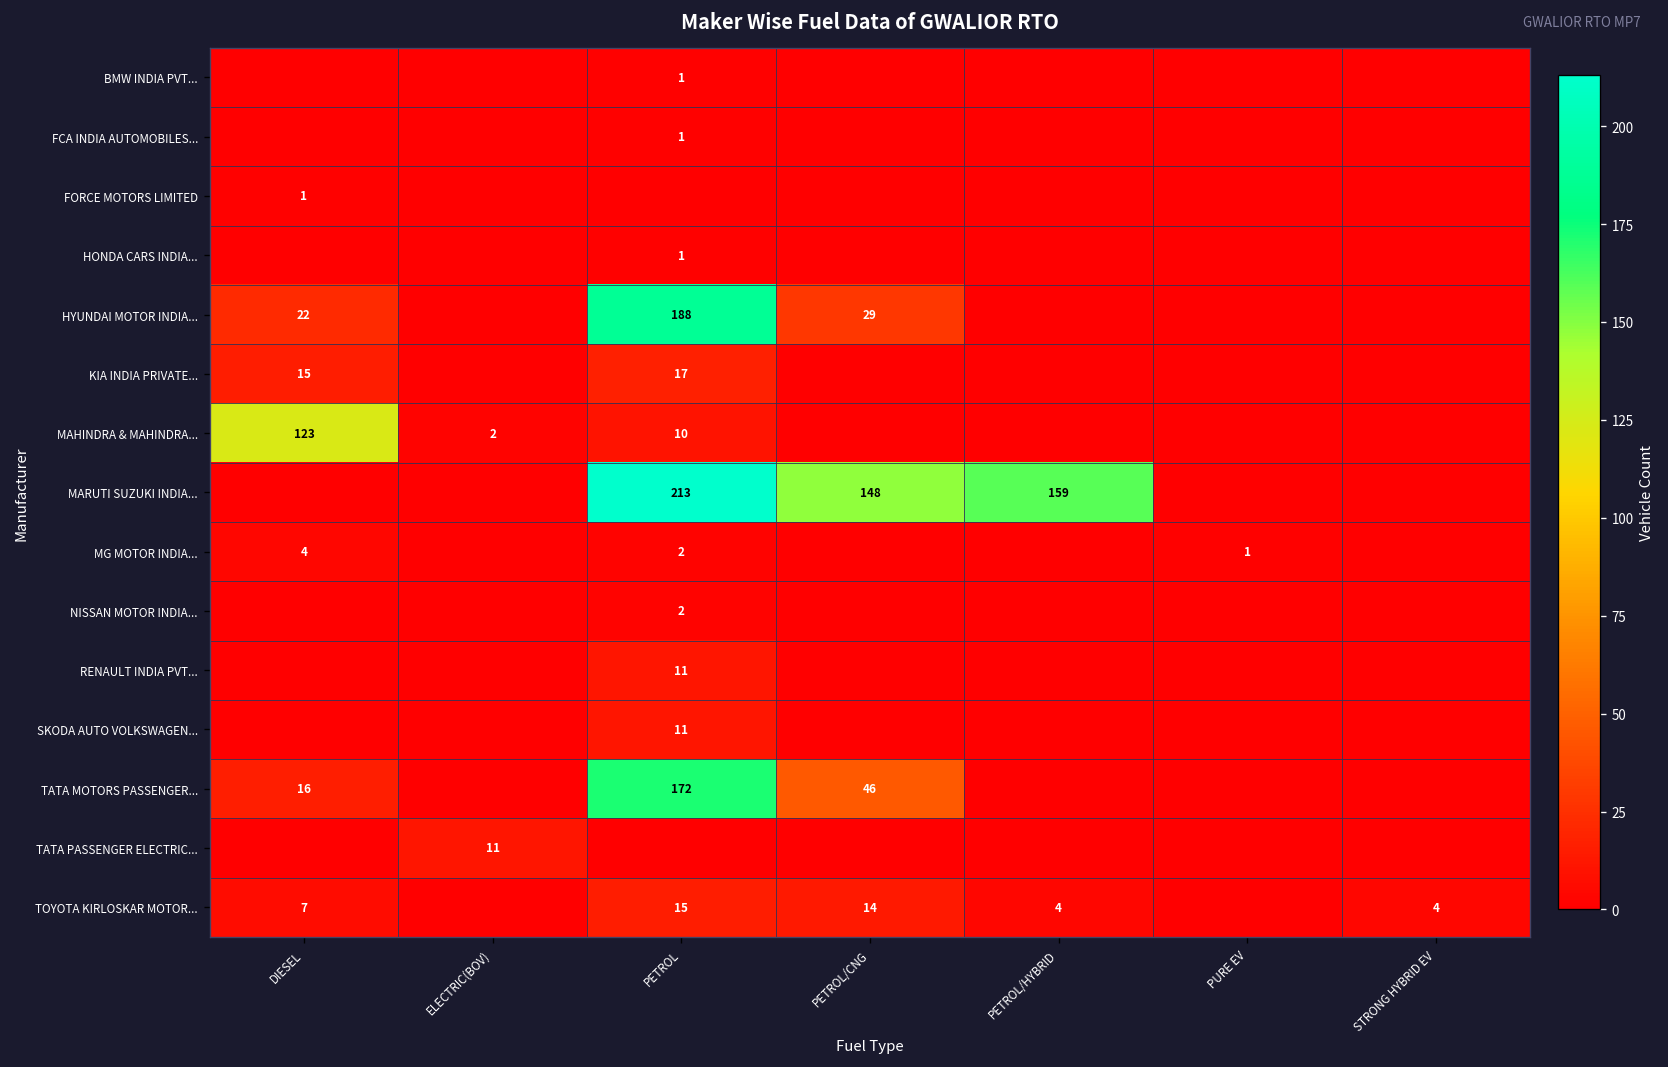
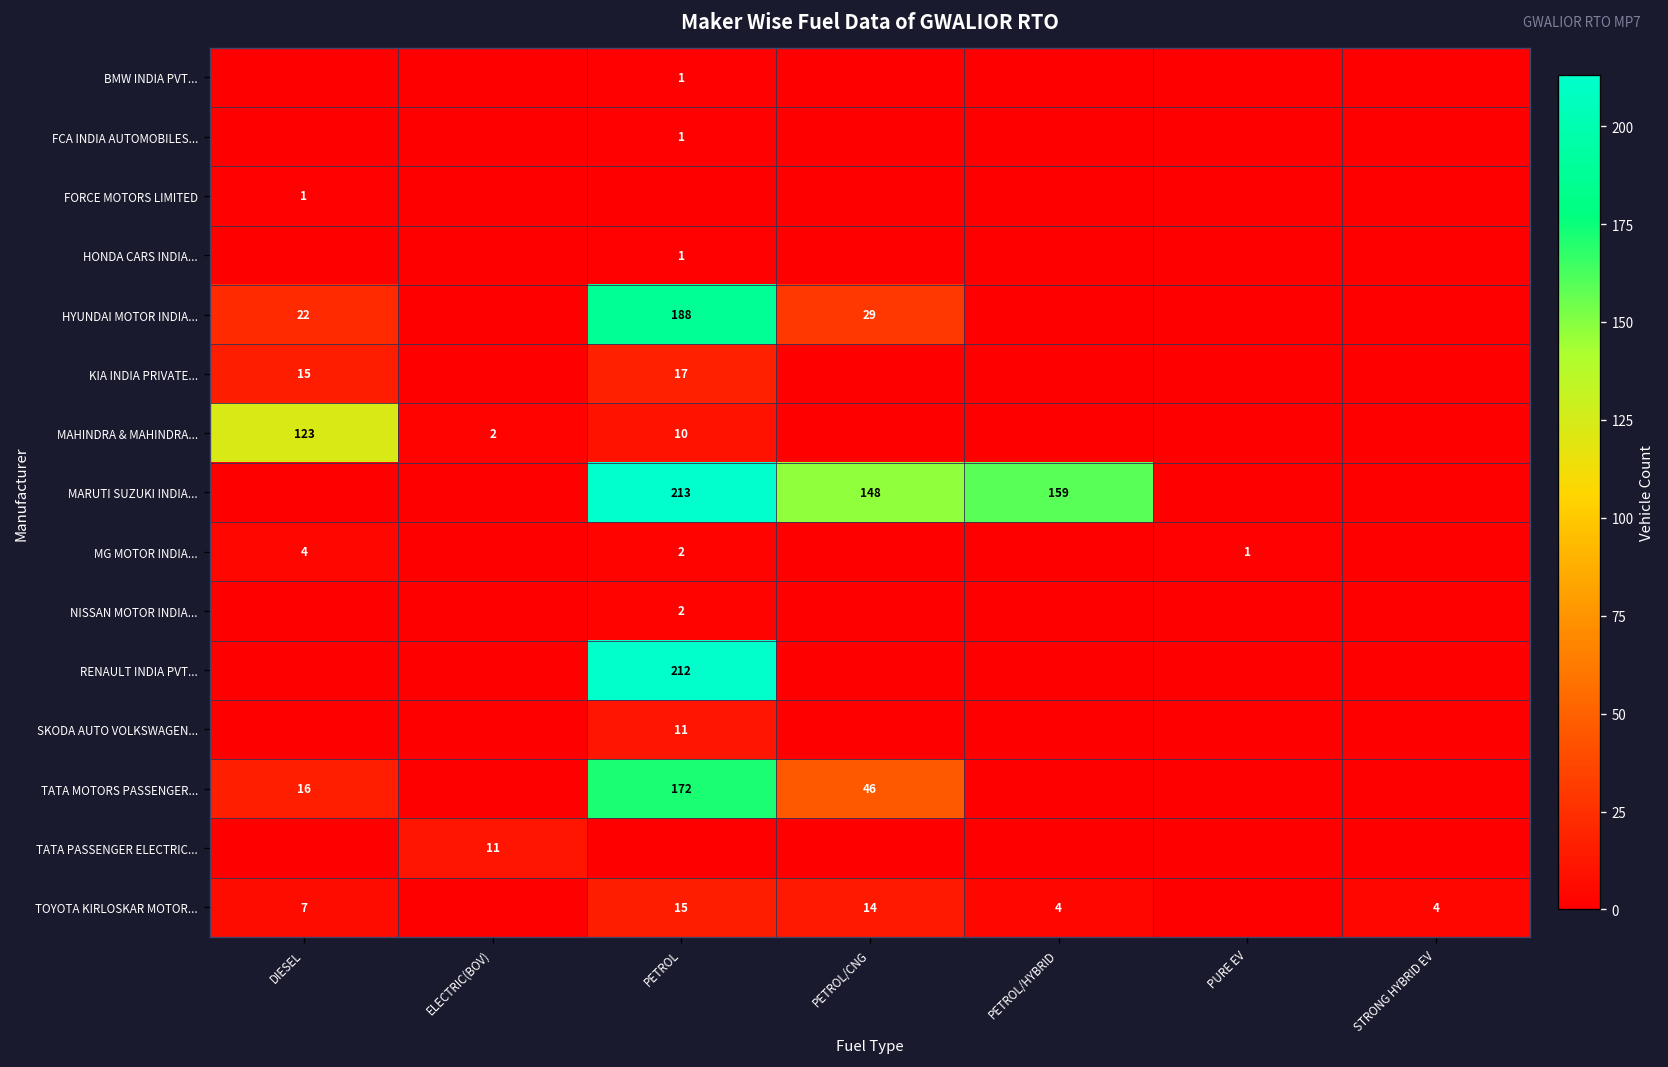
RENAULT INDIA PVT..., PETROL: 11 -> 212
